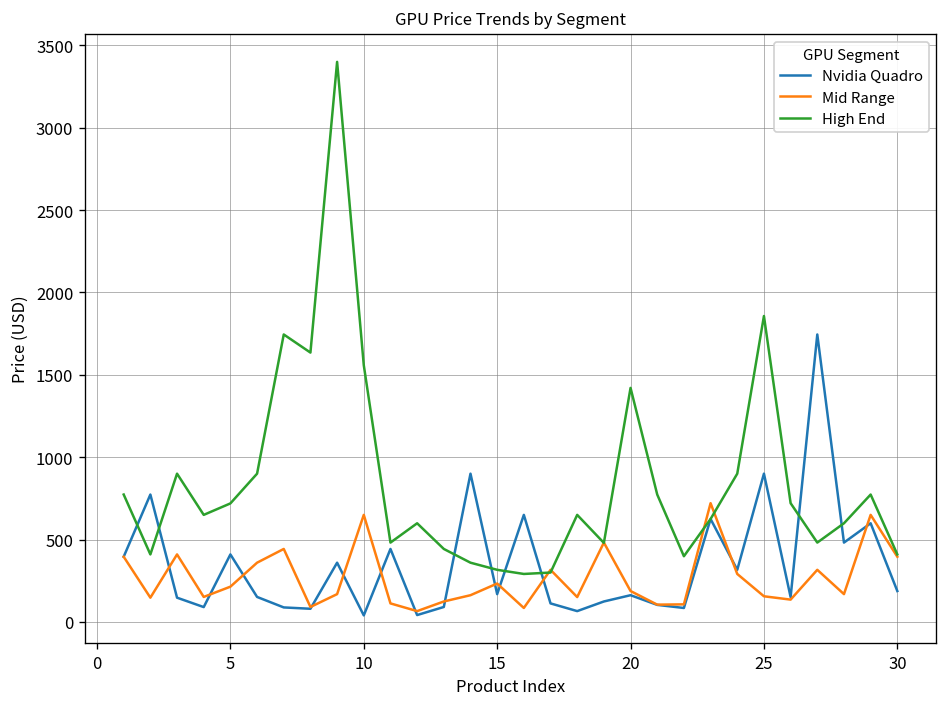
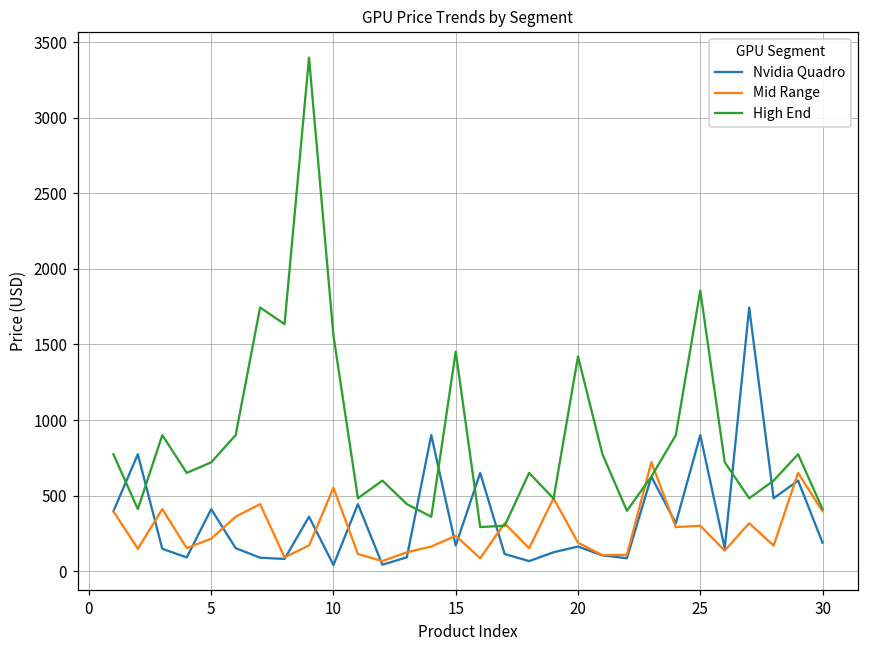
Mid Range, 10: 650 -> 550
High End, 15: 320 -> 1450
Mid Range, 25: 160 -> 300
